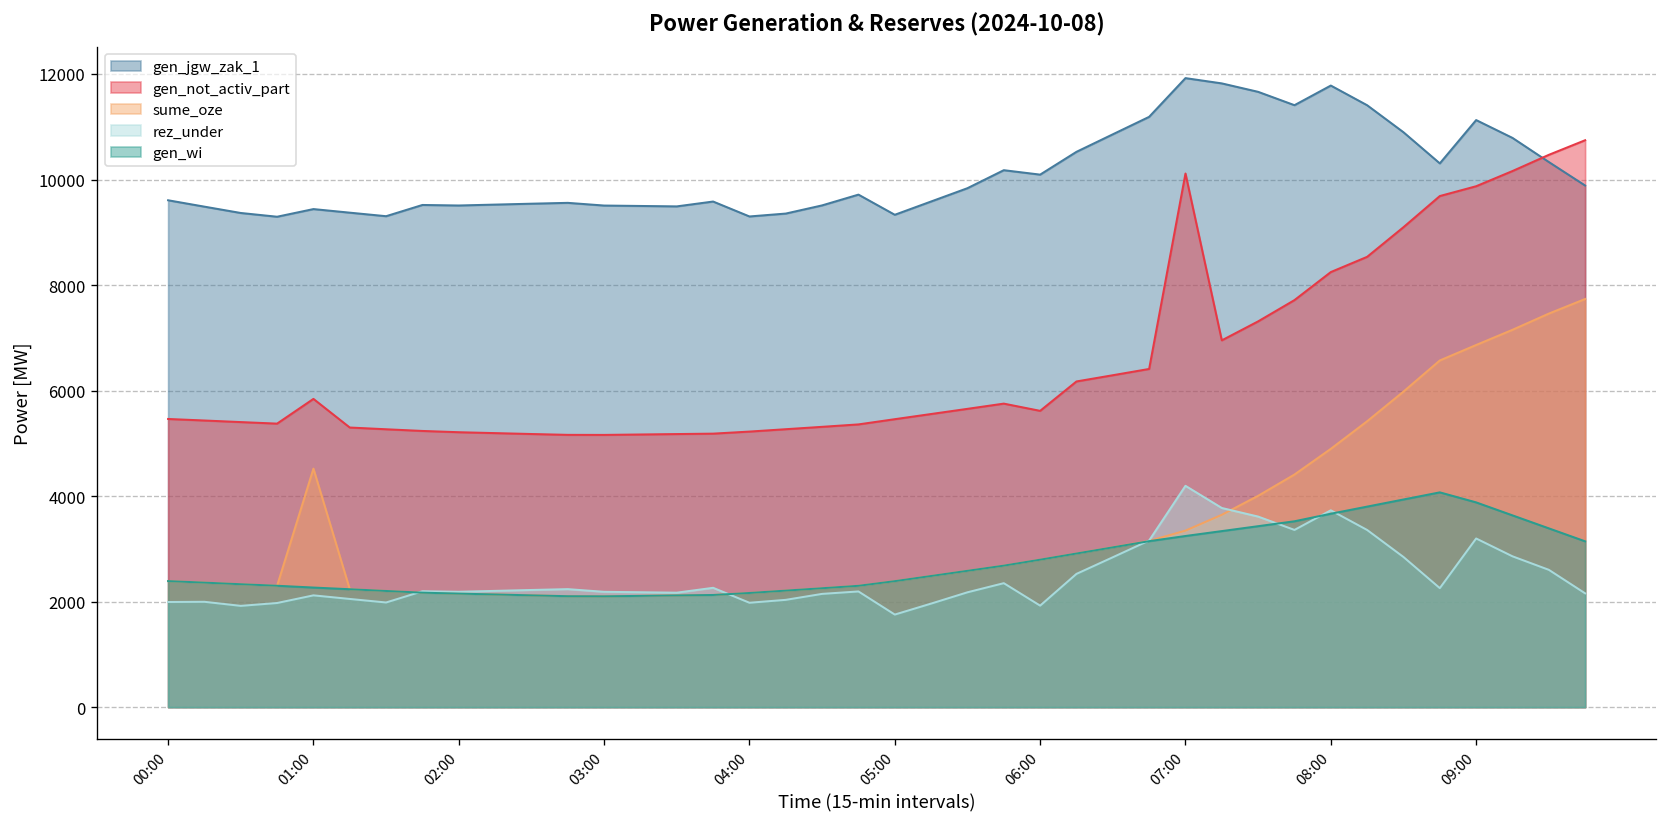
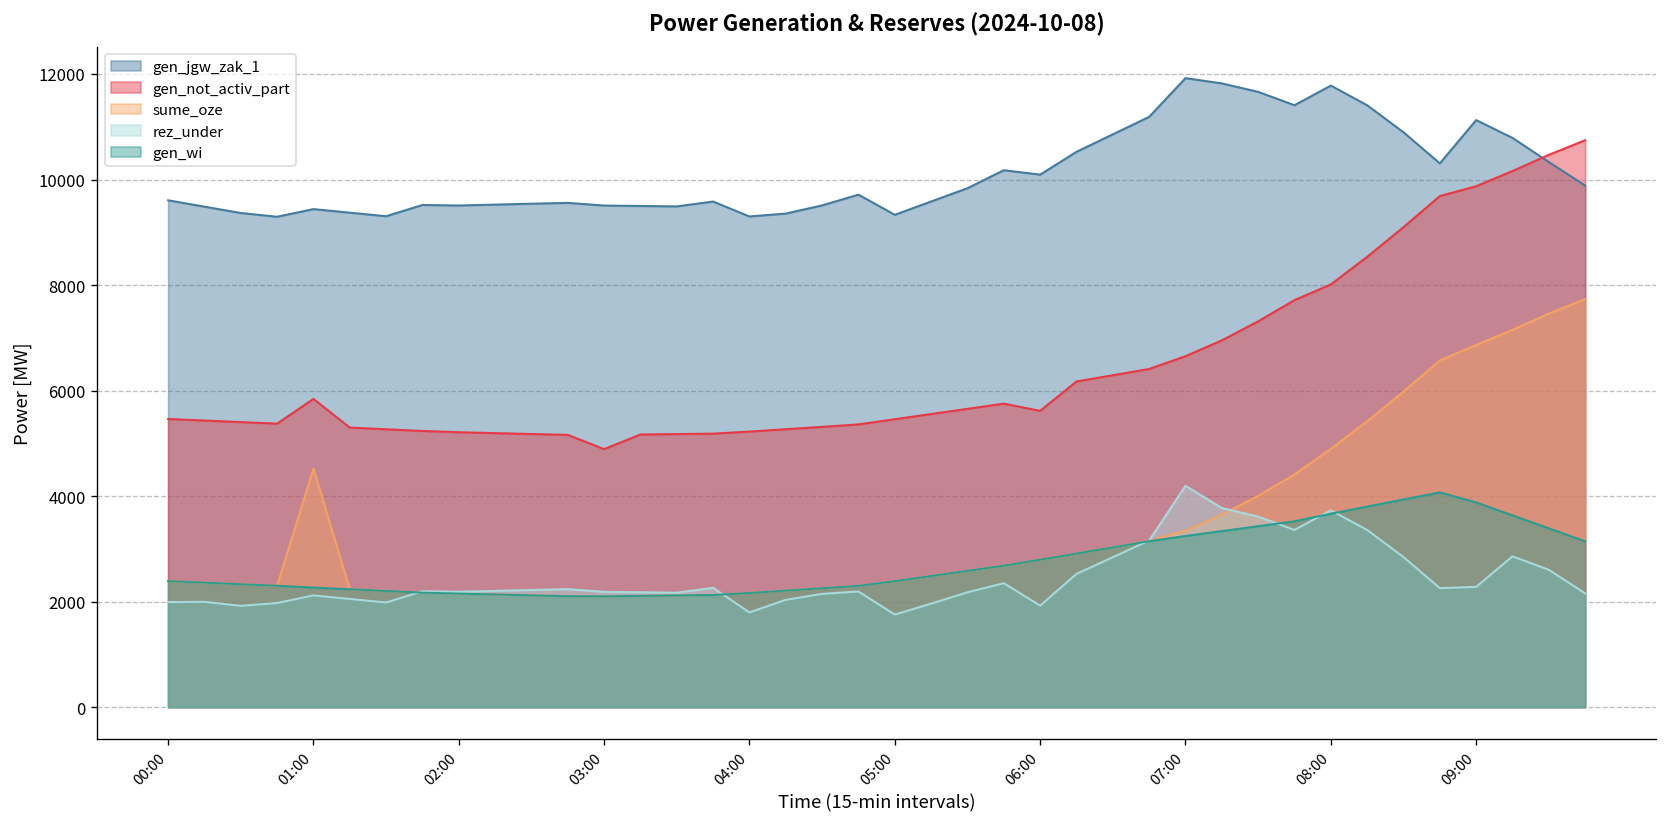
gen_not_activ_part, 03:00: 5200 -> 4900
rez_under, 04:00: 2000 -> 1800
gen_not_activ_part, 07:00: 10100 -> 6700
gen_not_activ_part, 08:00: 8200 -> 8000
rez_under, 09:00: 3200 -> 2300
